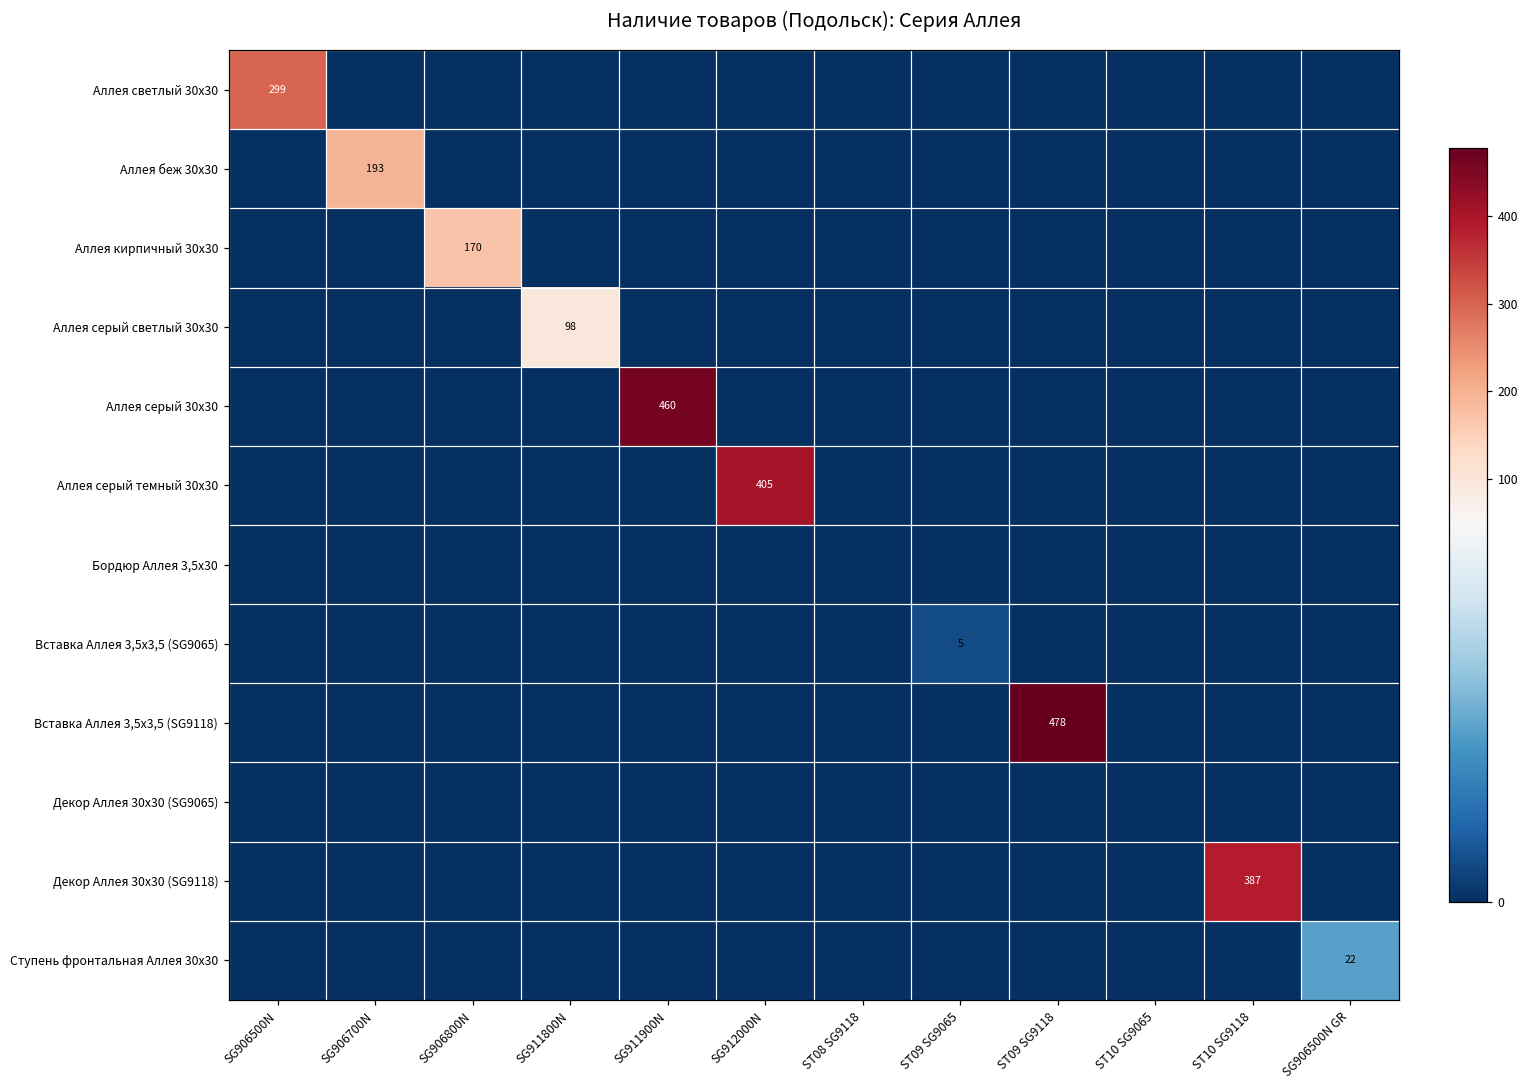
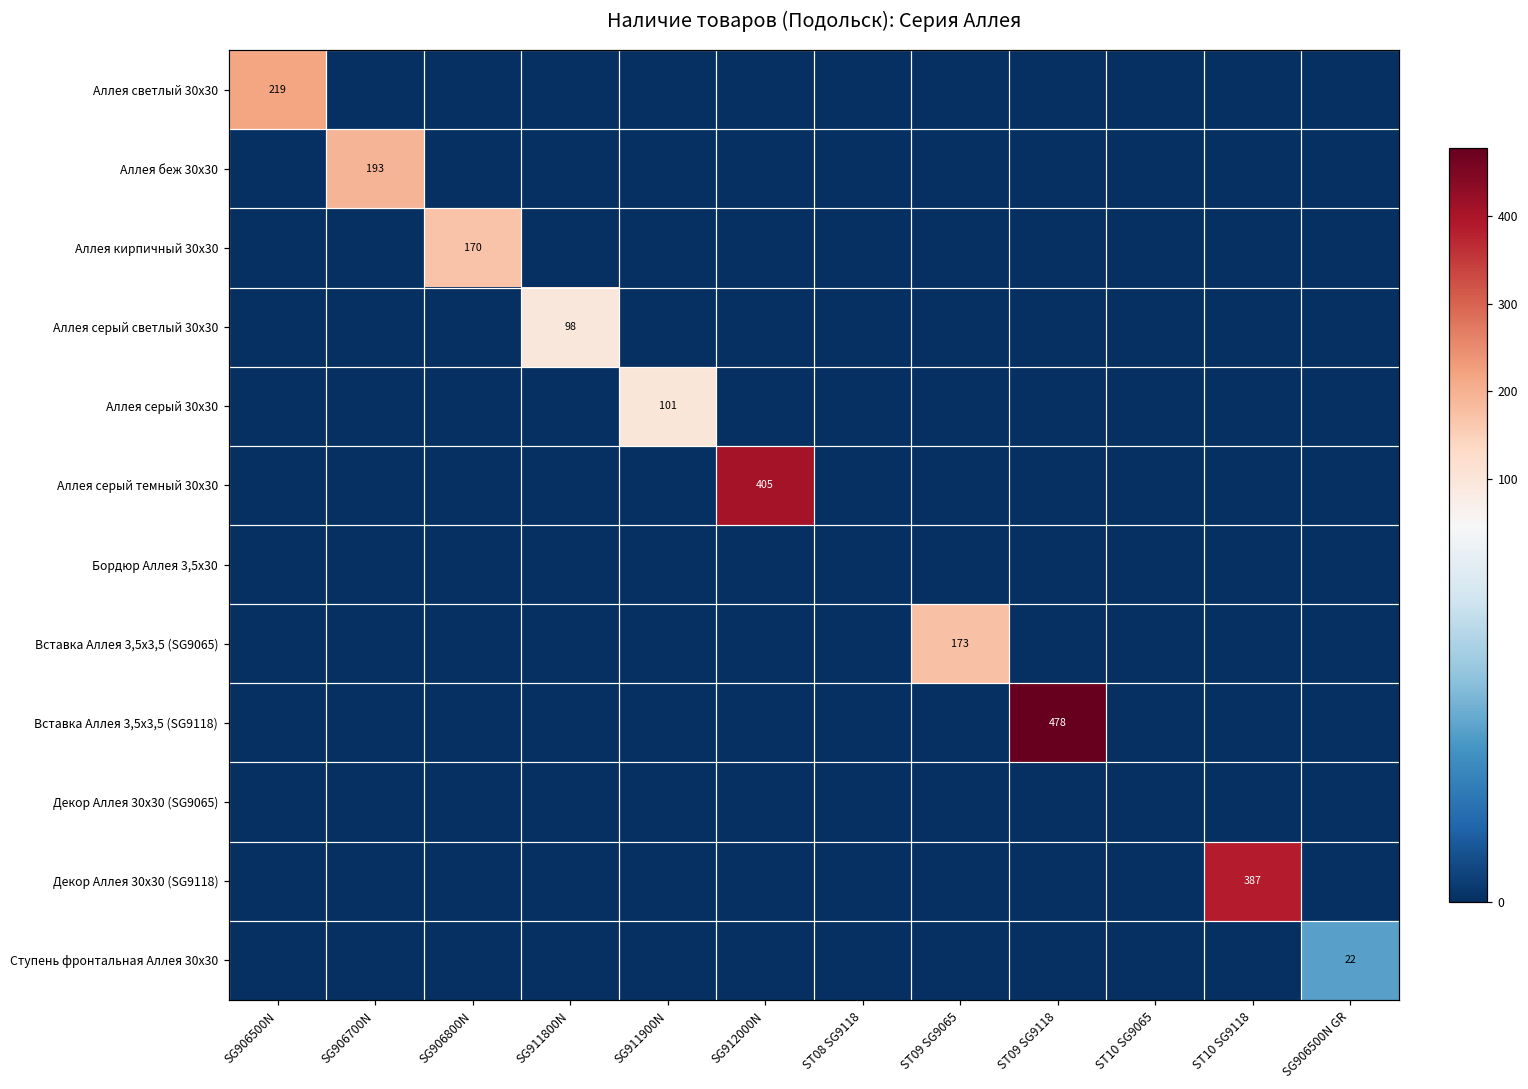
Аллея светлый 30х30, SG906500N: 299 -> 219
Аллея серый 30х30, SG911900N: 460 -> 101
Вставка Аллея 3,5х3,5 (SG9065), ST09 SG9065: 5 -> 173
